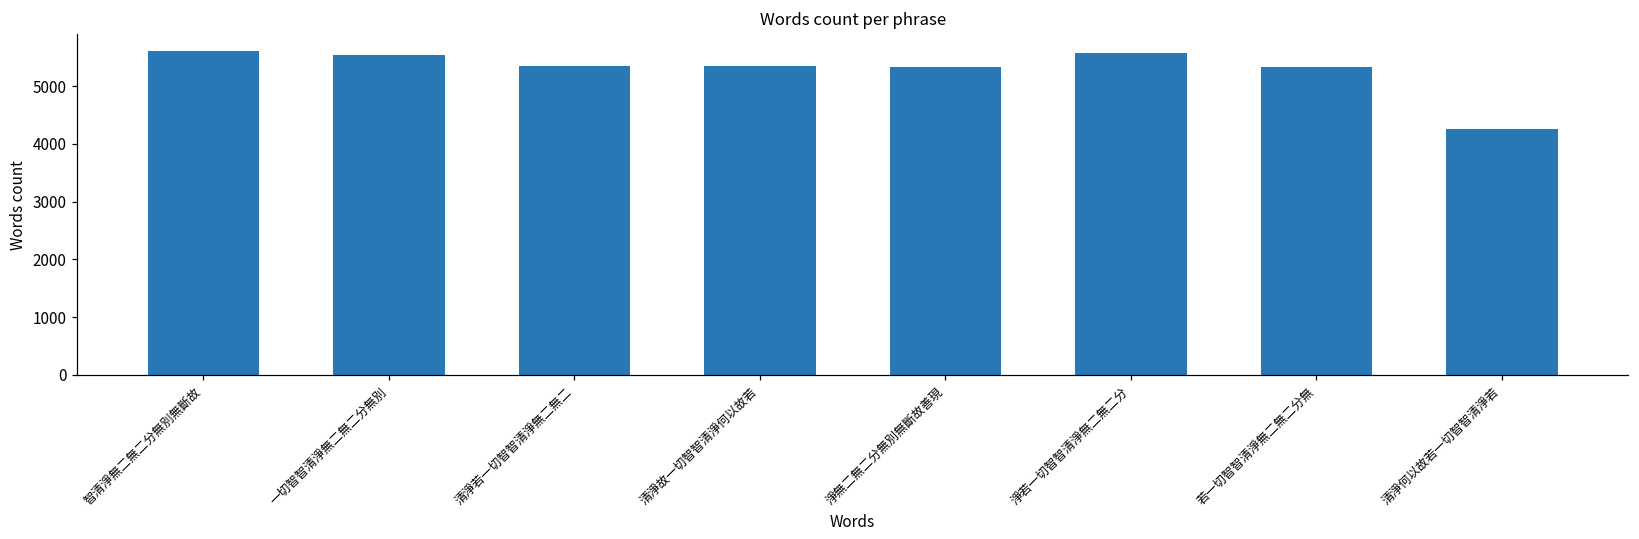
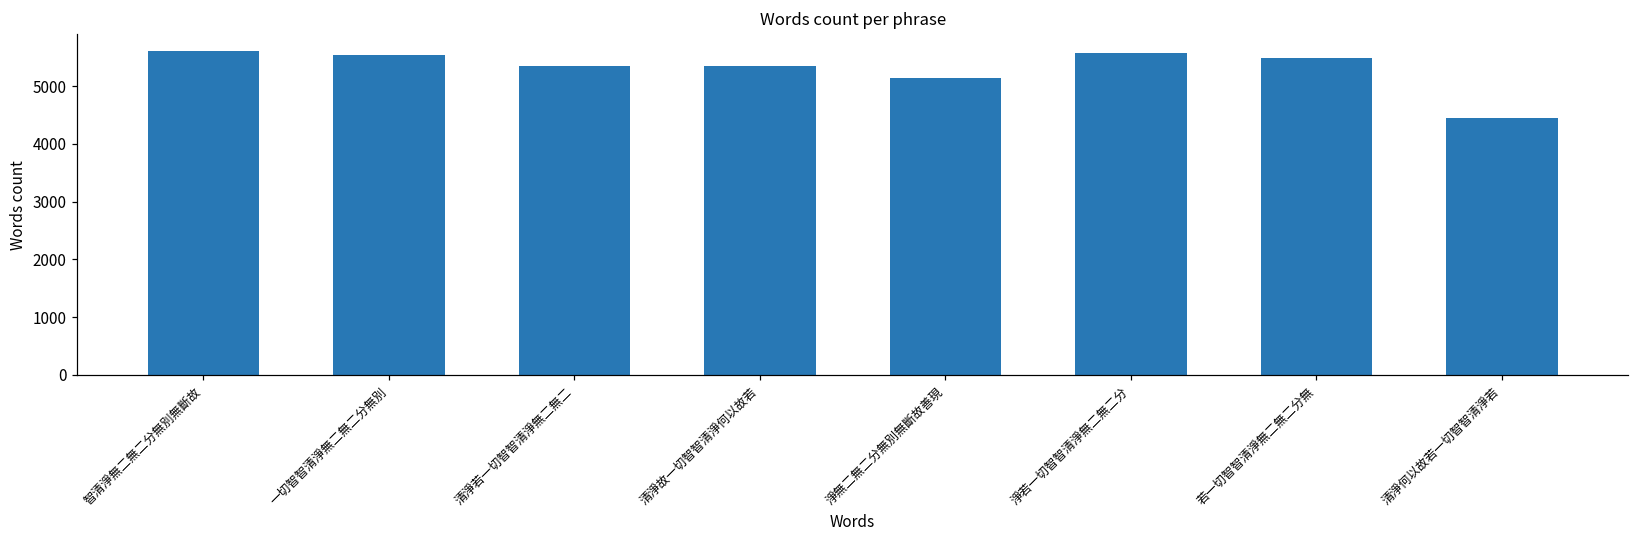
淨無二無二分無別無斷故善現: 5300 -> 5100
若一切智智清淨無二無二分無: 5300 -> 5500
清淨何以故若一切智智清淨若: 4300 -> 4500
